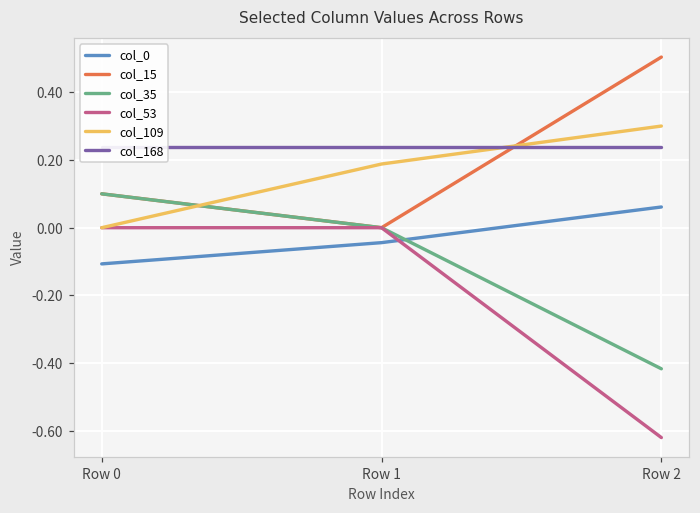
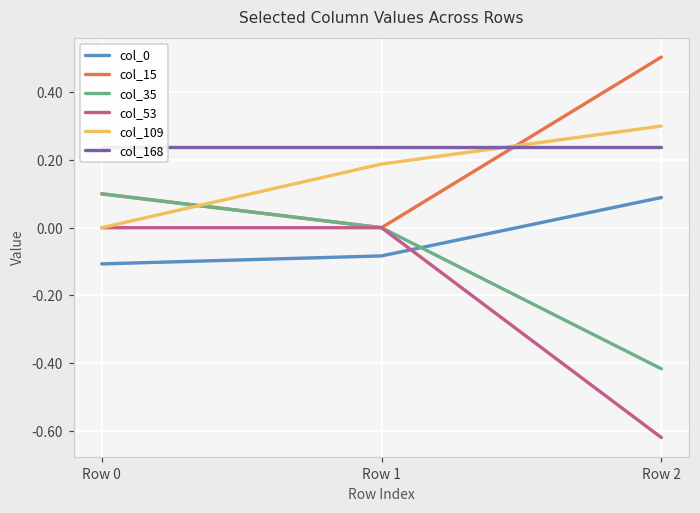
col_0, Row 1: -0.04 -> -0.08
col_0, Row 2: 0.06 -> 0.09
